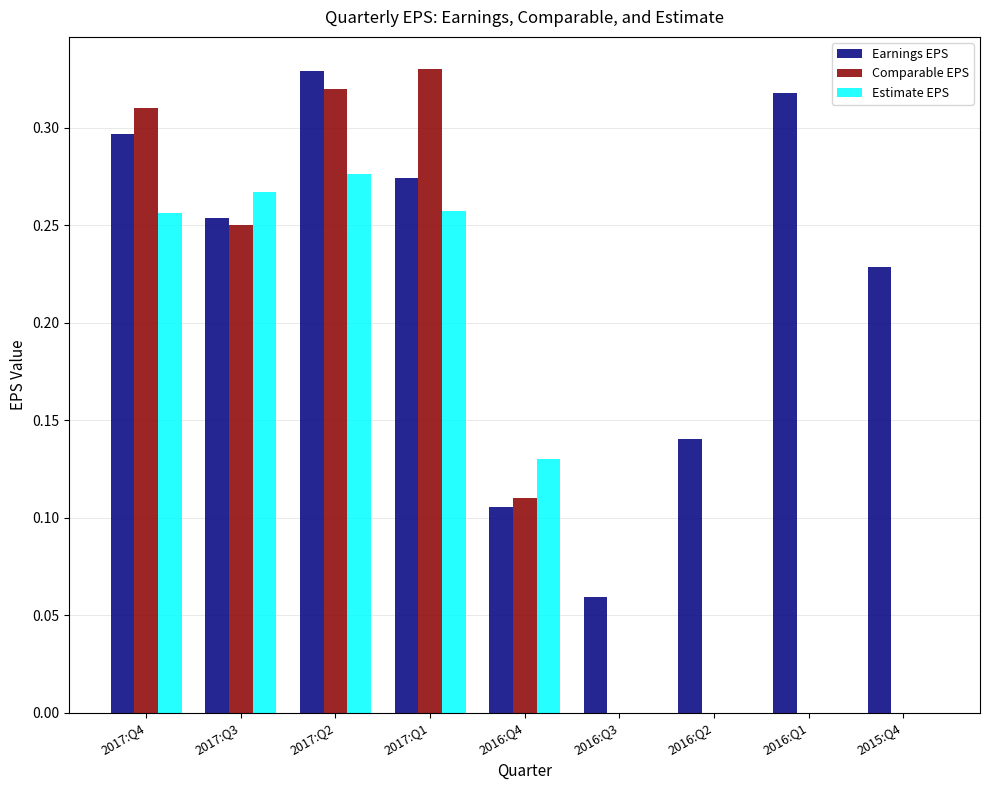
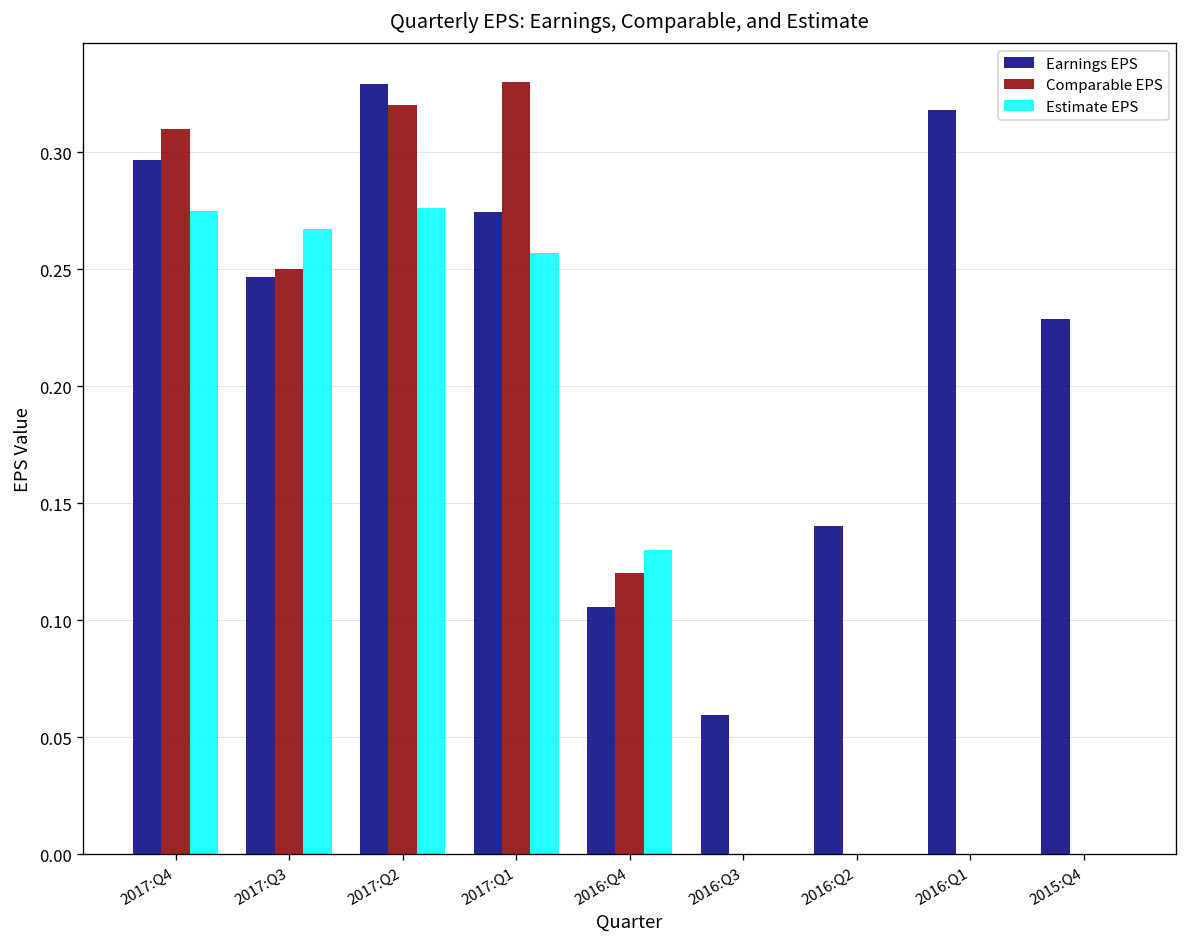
Estimate EPS, 2017:Q4: 0.256 -> 0.275
Earnings EPS, 2017:Q3: 0.253 -> 0.247
Comparable EPS, 2016:Q4: 0.11 -> 0.12
